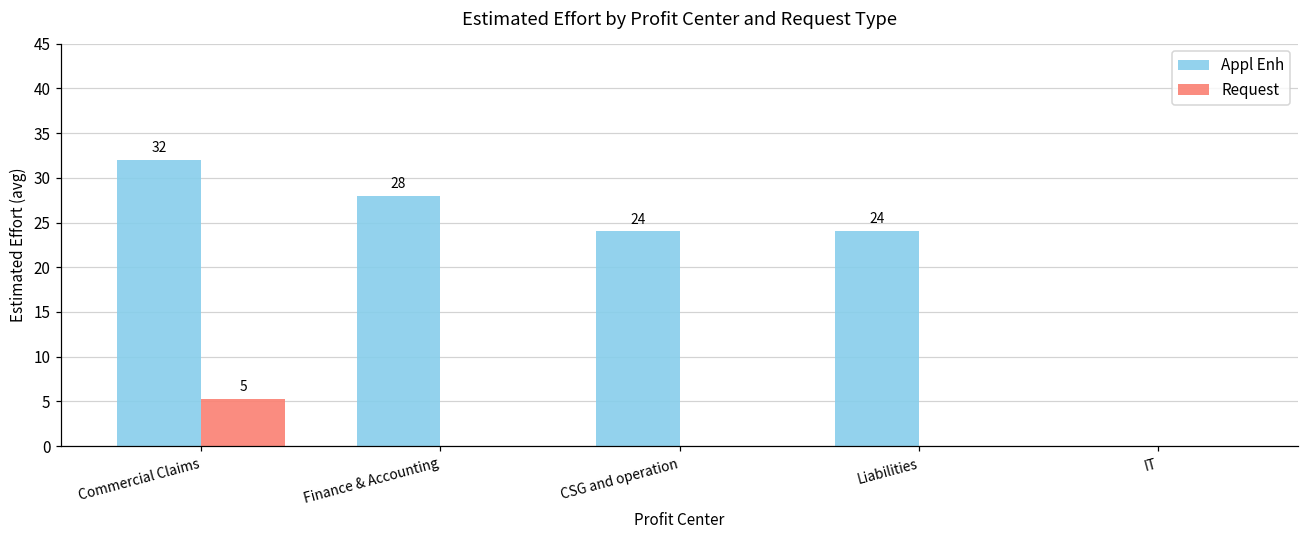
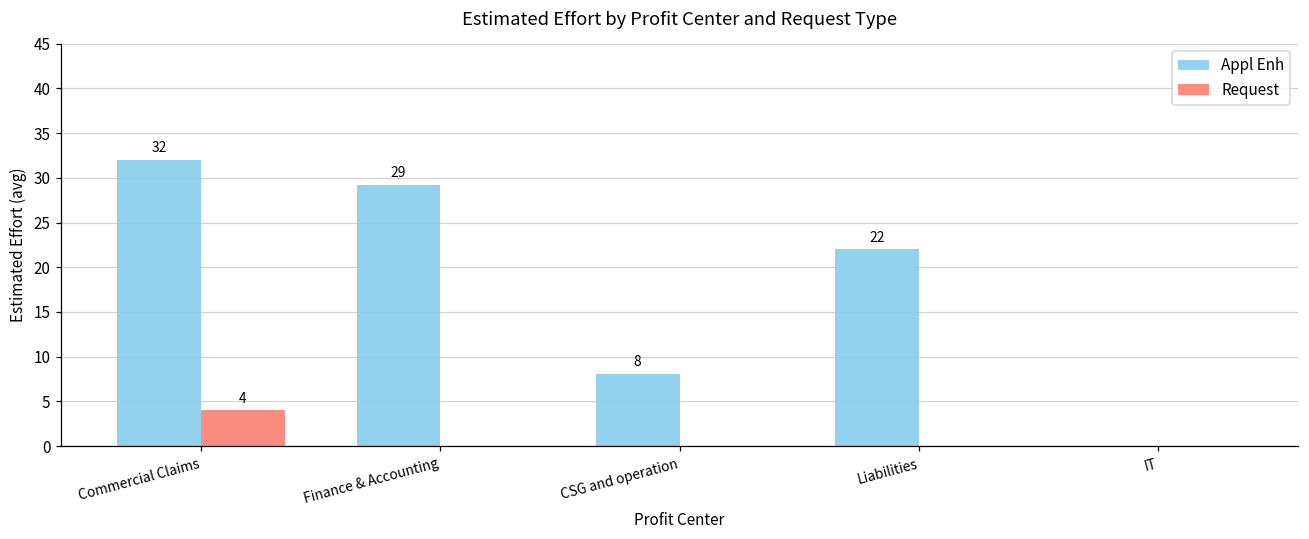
Request, Commercial Claims: 5 -> 4
Appl Enh, Finance & Accounting: 28 -> 29
Appl Enh, CSG and operation: 24 -> 8
Appl Enh, Liabilities: 24 -> 22
